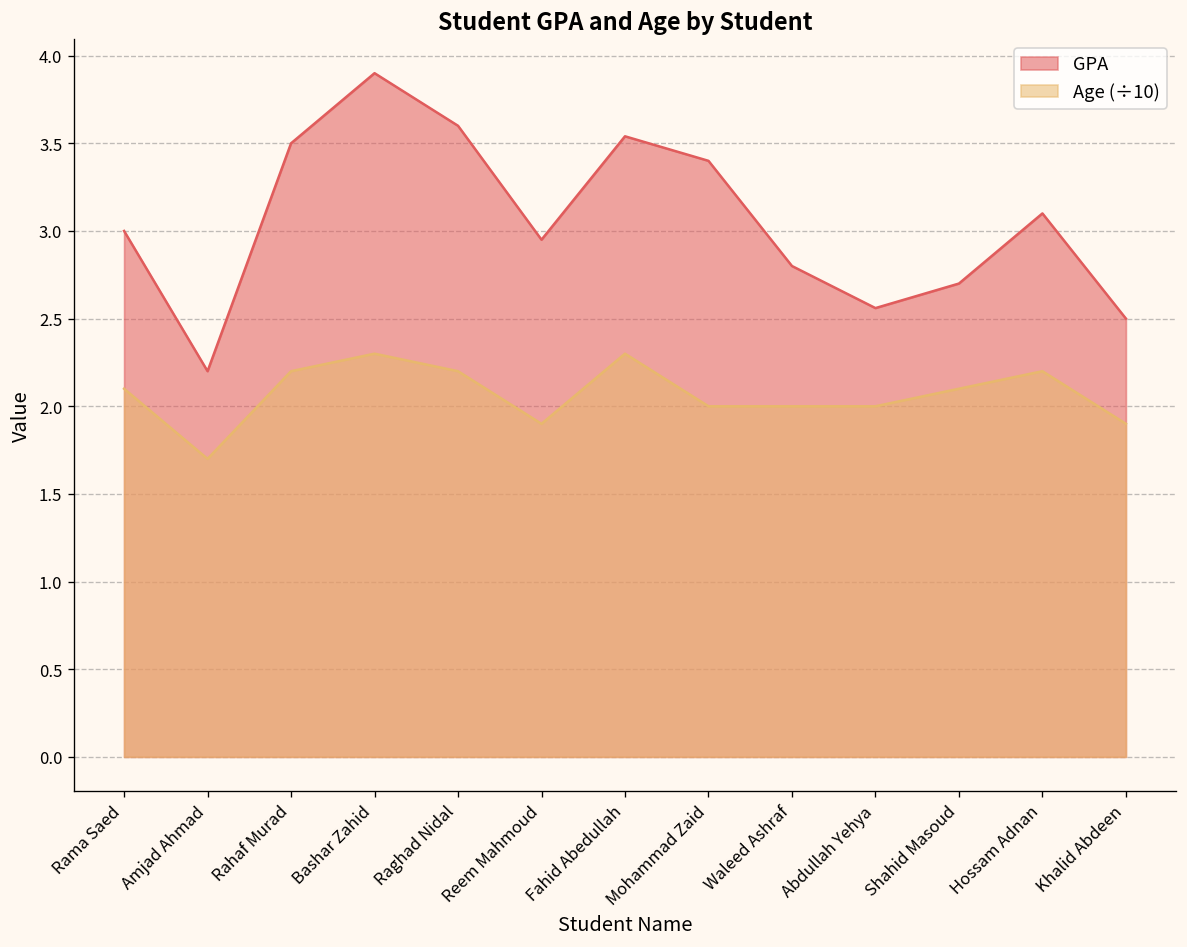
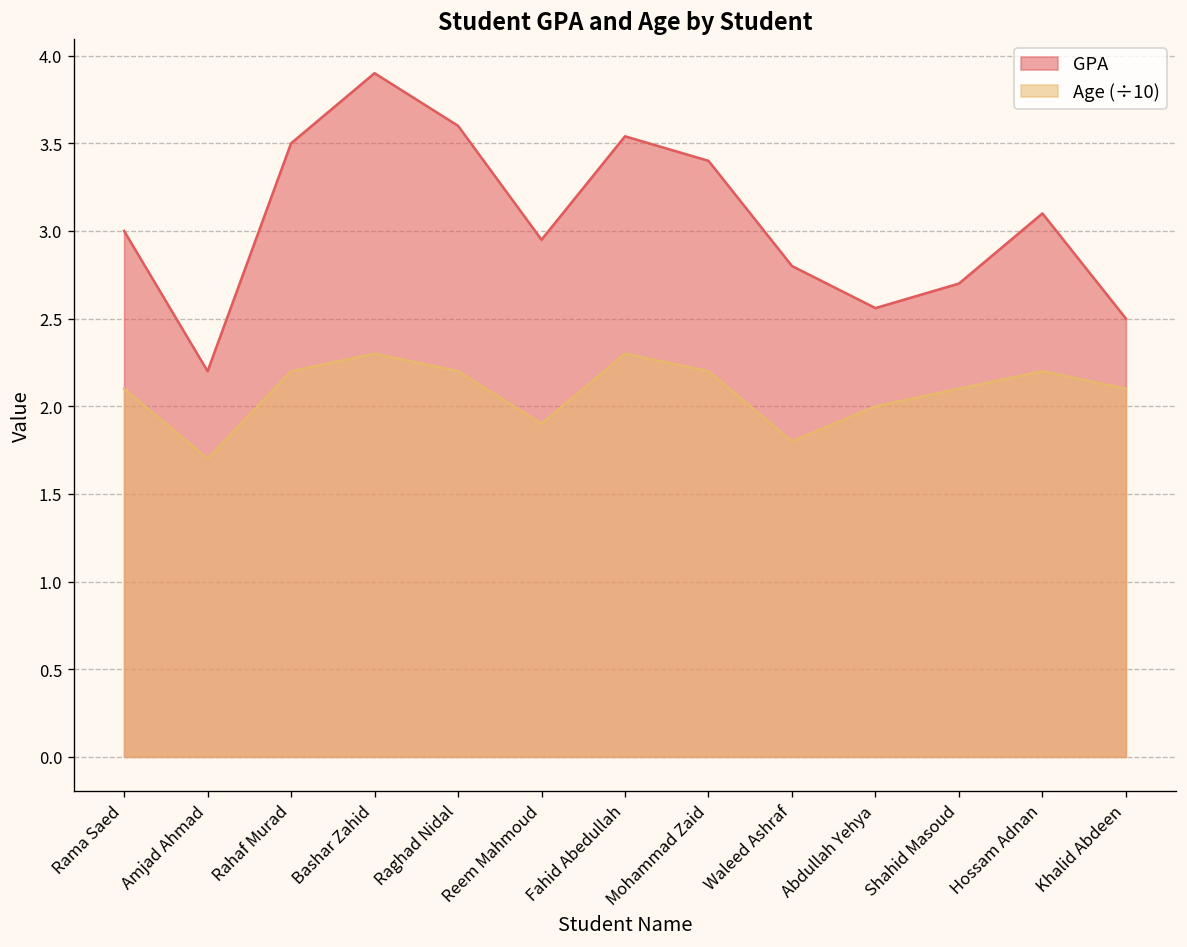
Age (÷10), Mohammad Zaid: 2.00 -> 2.20
Age (÷10), Waleed Ashraf: 2.00 -> 1.80
Age (÷10), Khalid Abdeen: 1.90 -> 2.10
